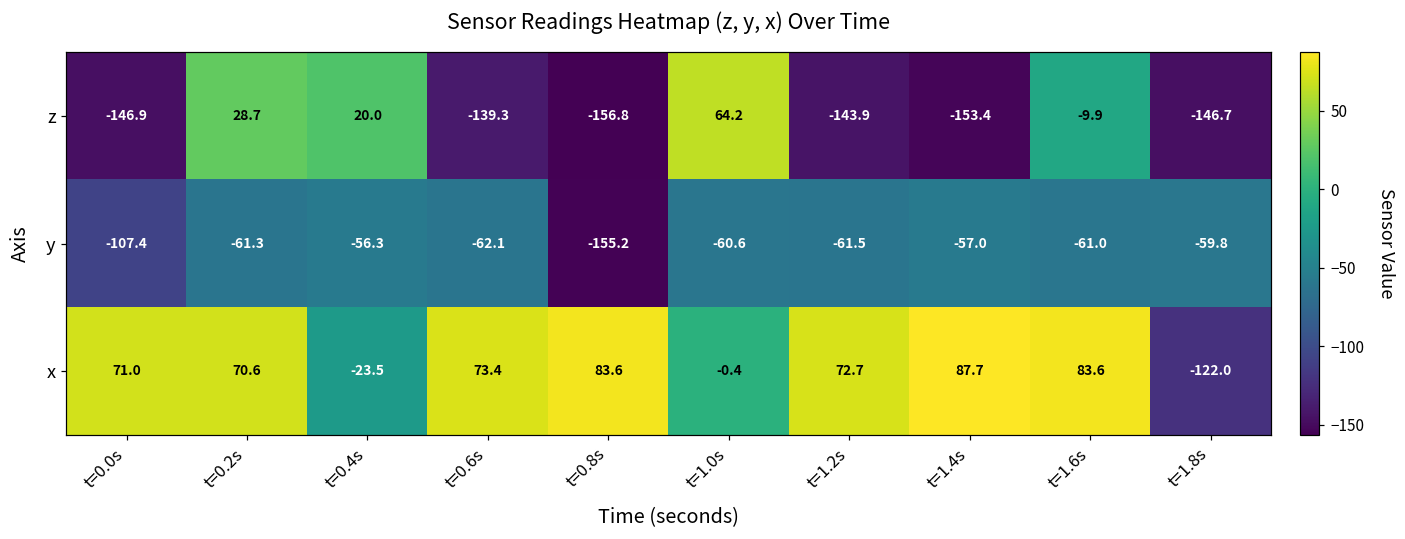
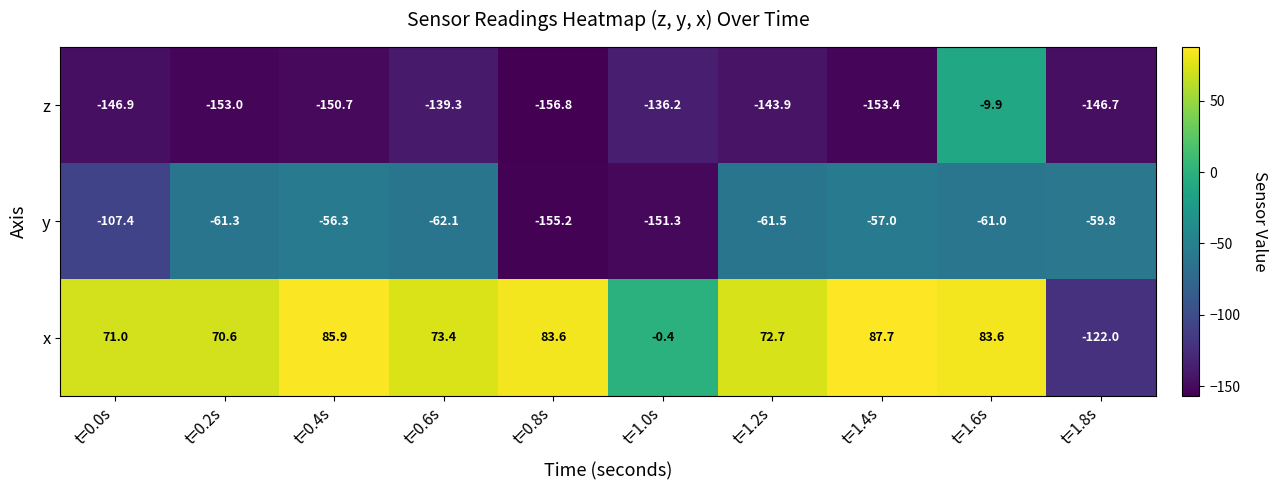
z, t=0.2s: 28.7 -> -153.0
z, t=0.4s: 20.0 -> -150.7
z, t=1.0s: 64.2 -> -136.2
y, t=1.0s: -60.6 -> -151.3
x, t=0.4s: -23.5 -> 85.9
